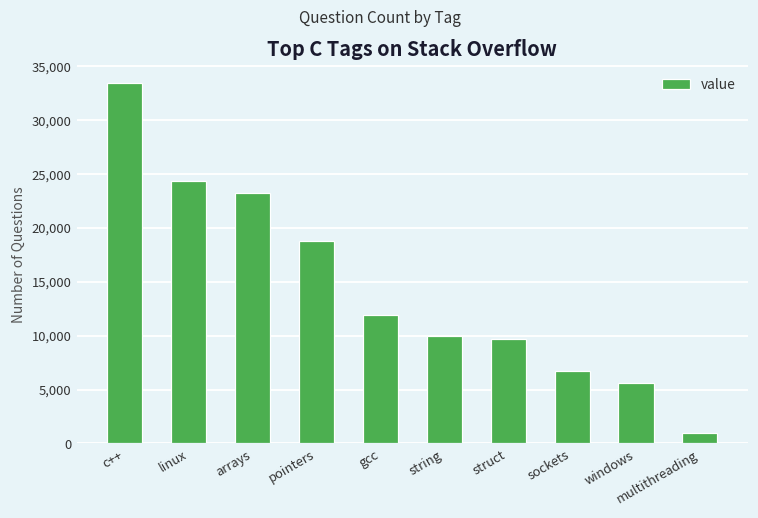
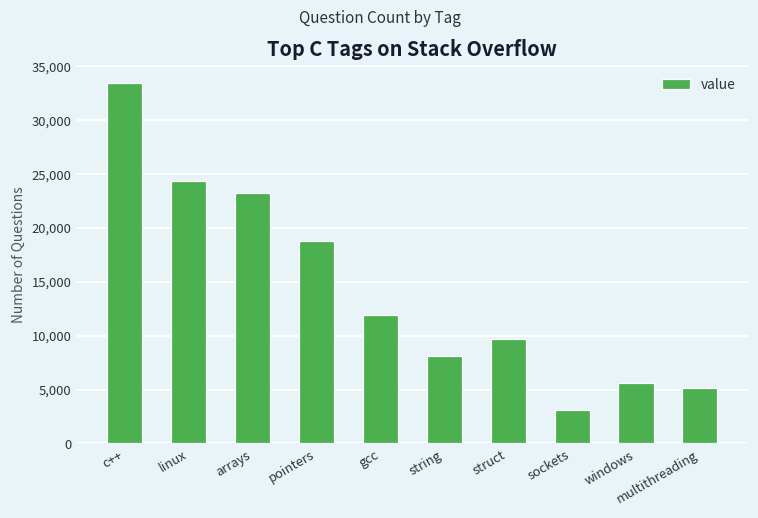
string: 10,000 -> 8,000
sockets: 7,000 -> 3,000
multithreading: 1,000 -> 5,000
